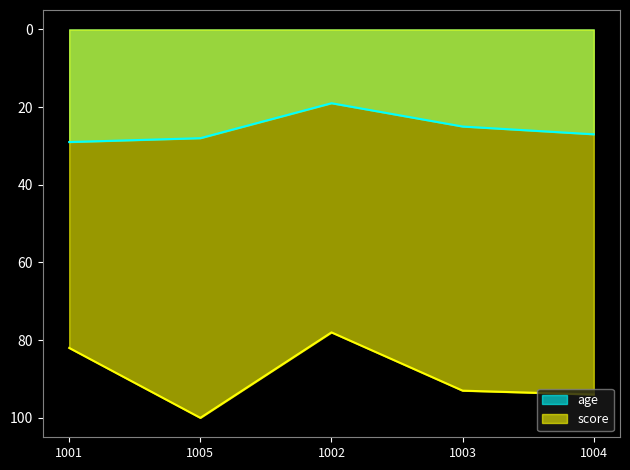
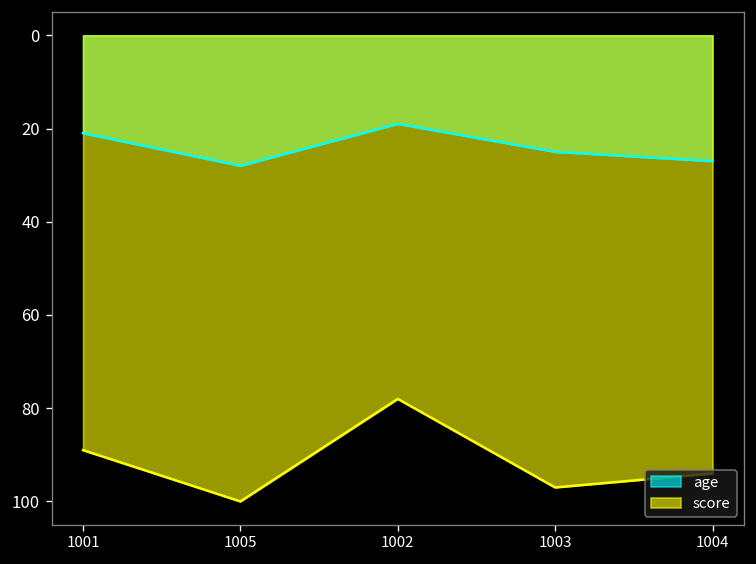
age, 1001: 29 -> 21
score, 1001: 82 -> 89
score, 1003: 93 -> 97
